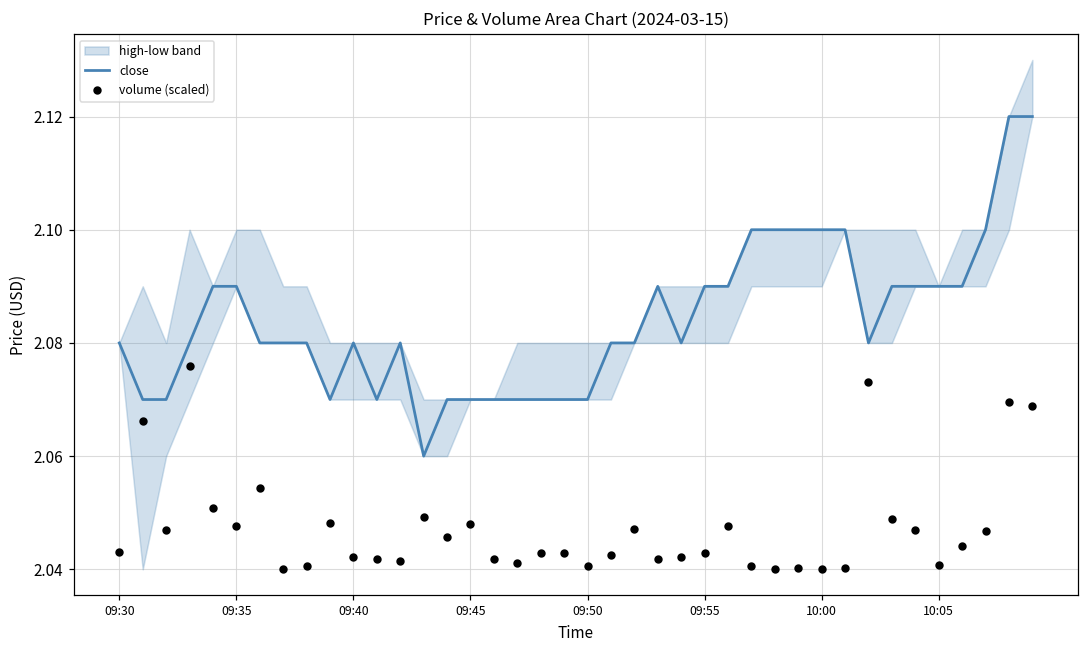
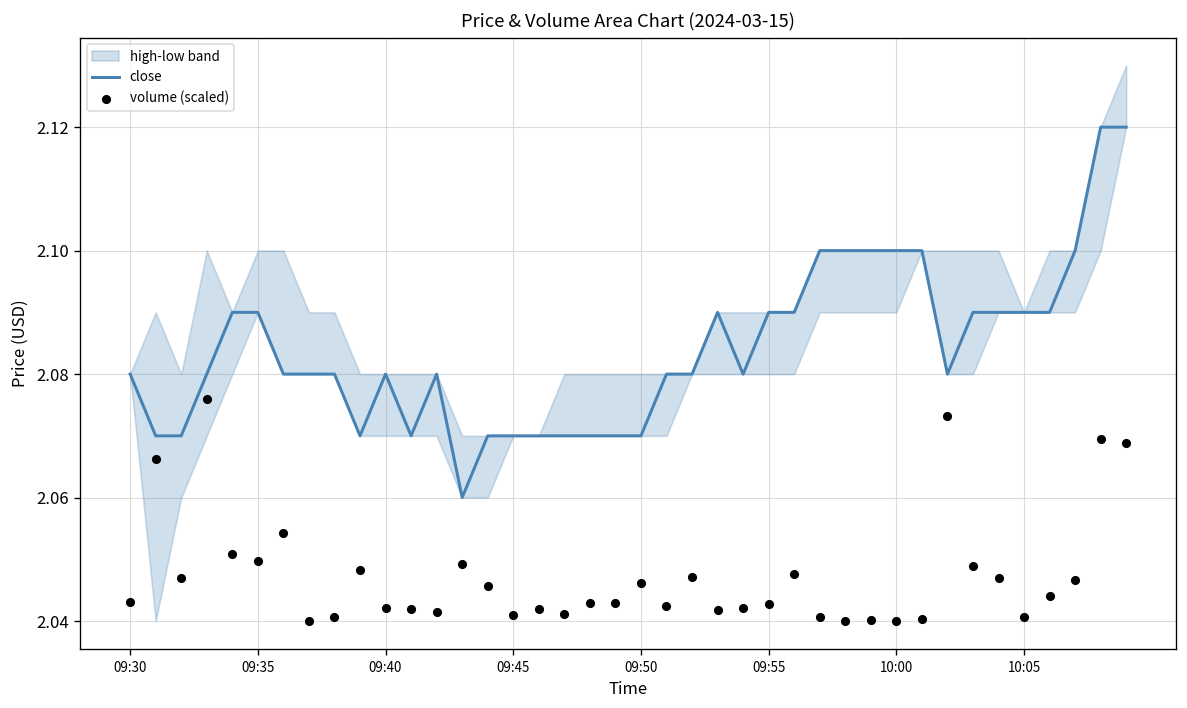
volume (scaled), 09:35: 2.048 -> 2.050
volume (scaled), 09:45: 2.048 -> 2.041
volume (scaled), 09:50: 2.041 -> 2.046
